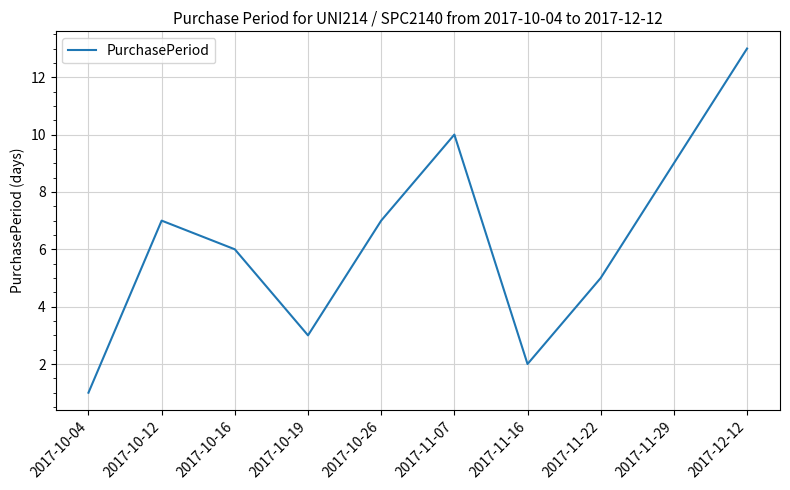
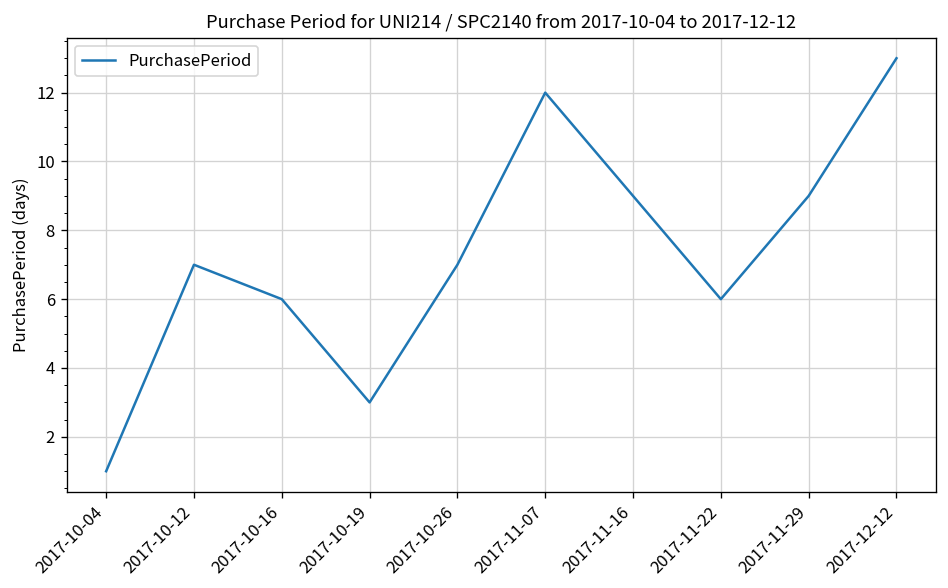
2017-11-07: 10 -> 12
2017-11-16: 2 -> 9
2017-11-22: 5 -> 6
